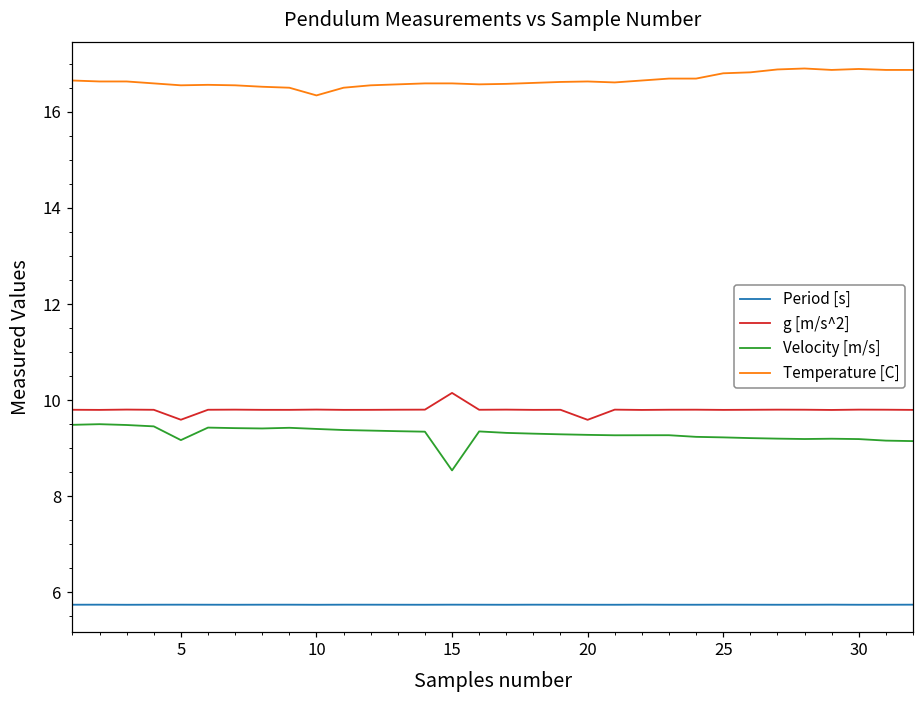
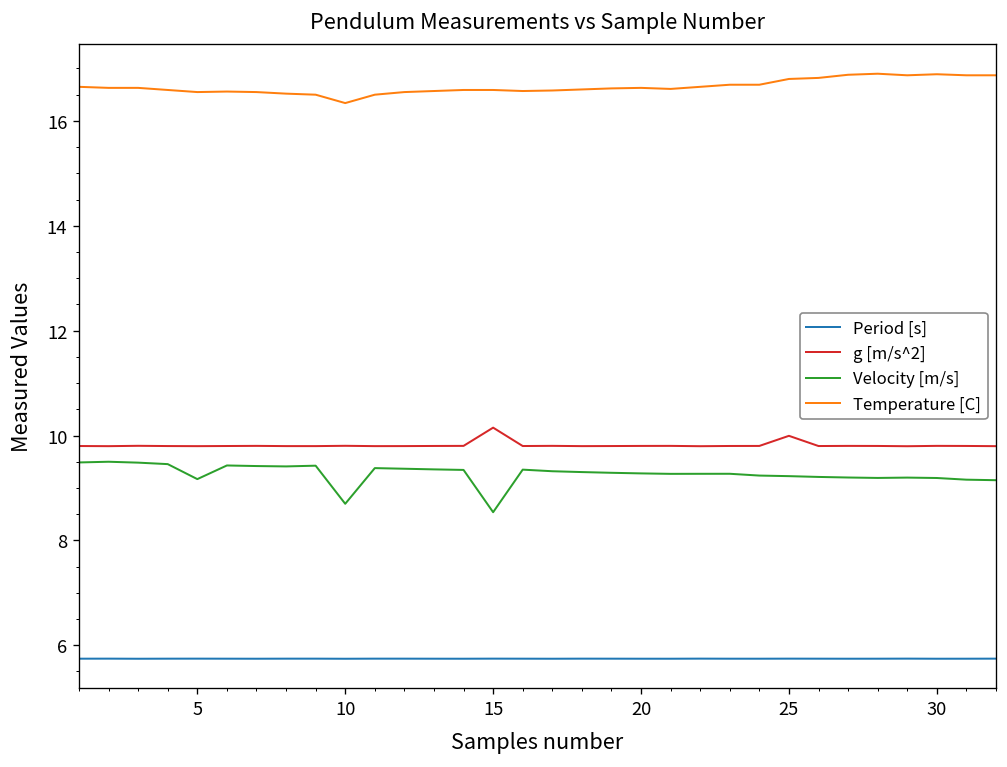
g [m/s^2], 5: 9.6 -> 9.8
Velocity [m/s], 10: 9.4 -> 8.7
g [m/s^2], 20: 9.6 -> 9.8
g [m/s^2], 25: 9.8 -> 10.0
